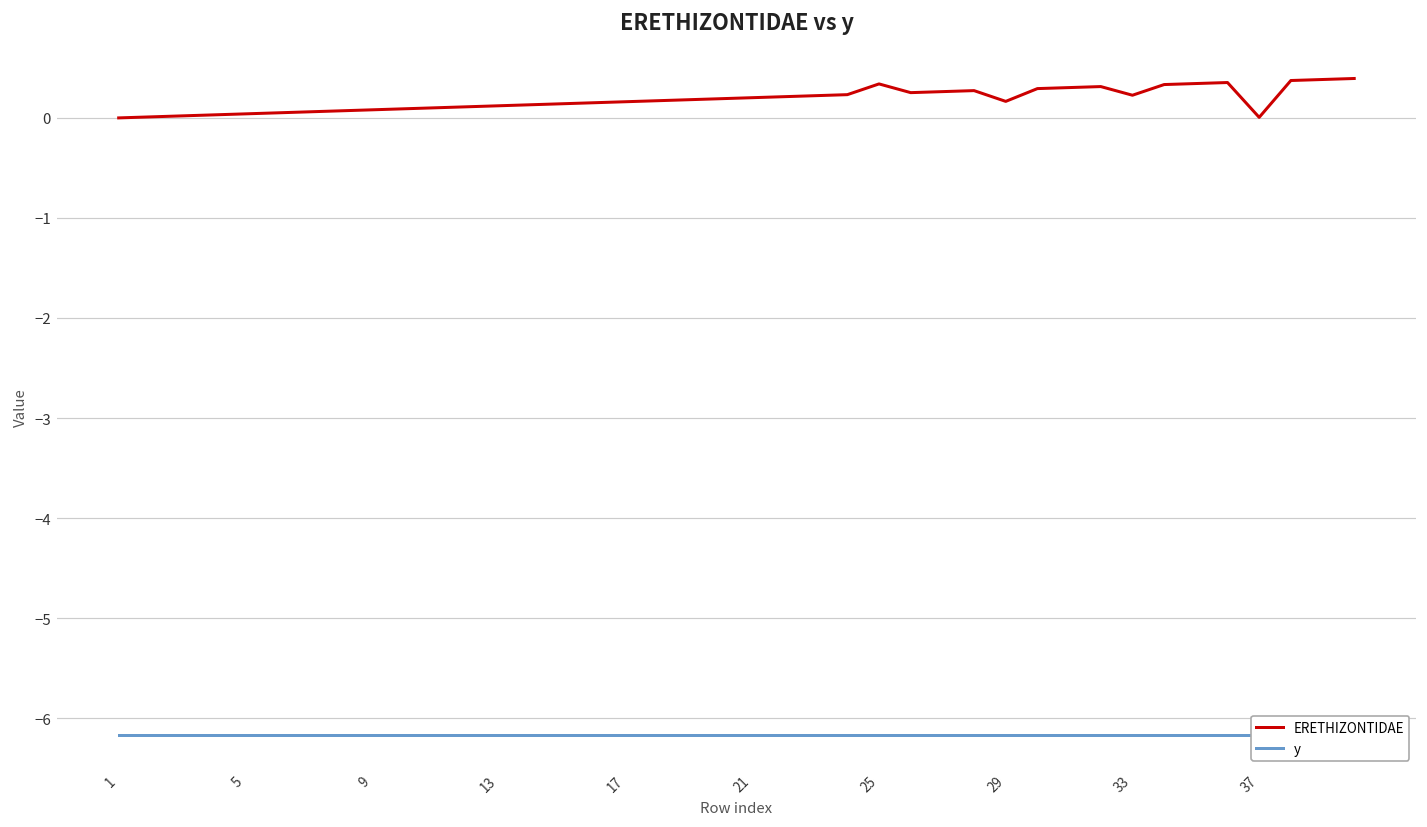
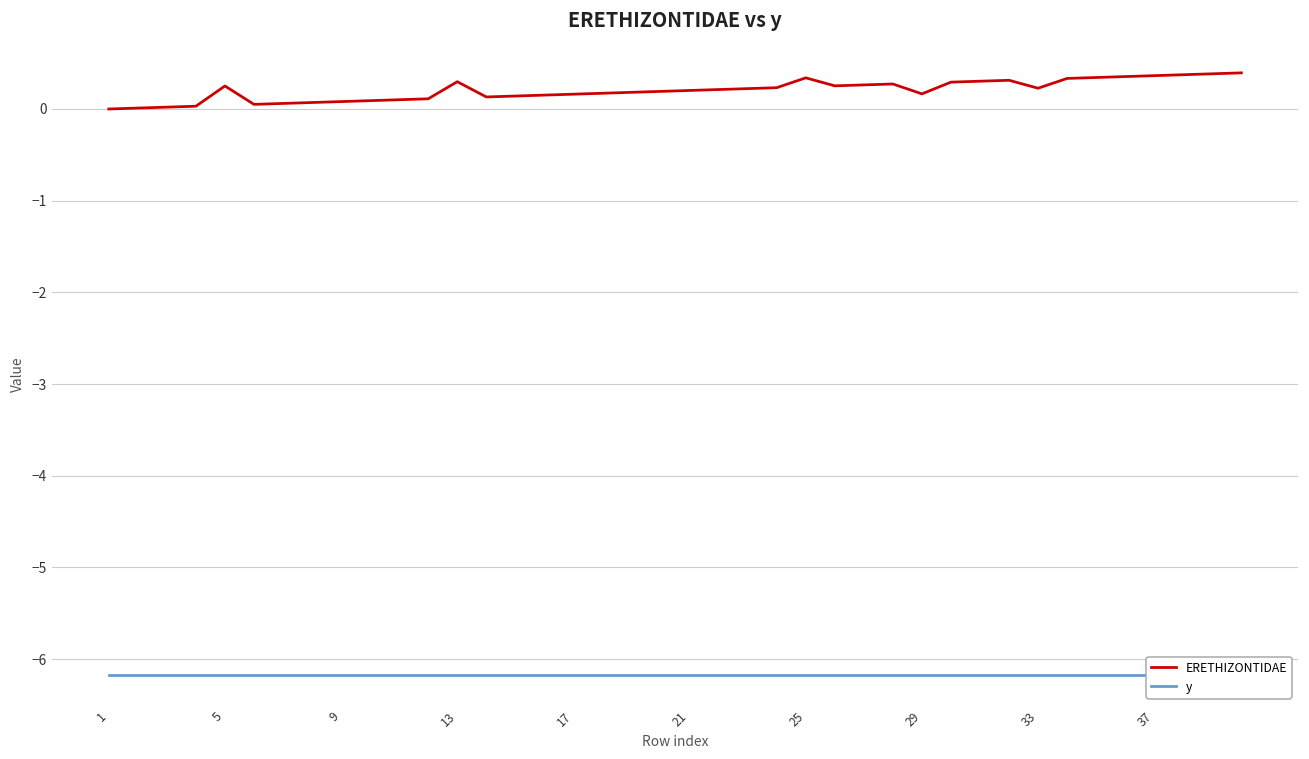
ERETHIZONTIDAE, 5: 0.0 -> 0.3
ERETHIZONTIDAE, 13: 0.1 -> 0.3
ERETHIZONTIDAE, 37: 0.0 -> 0.4
